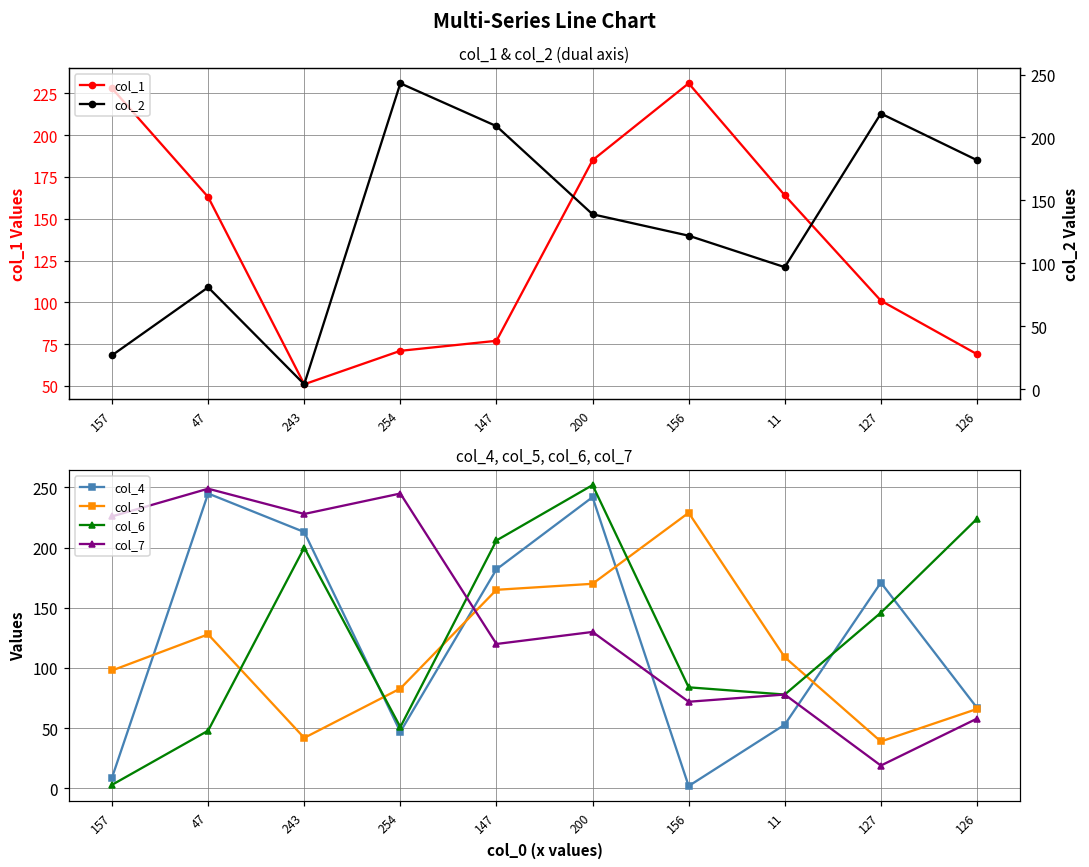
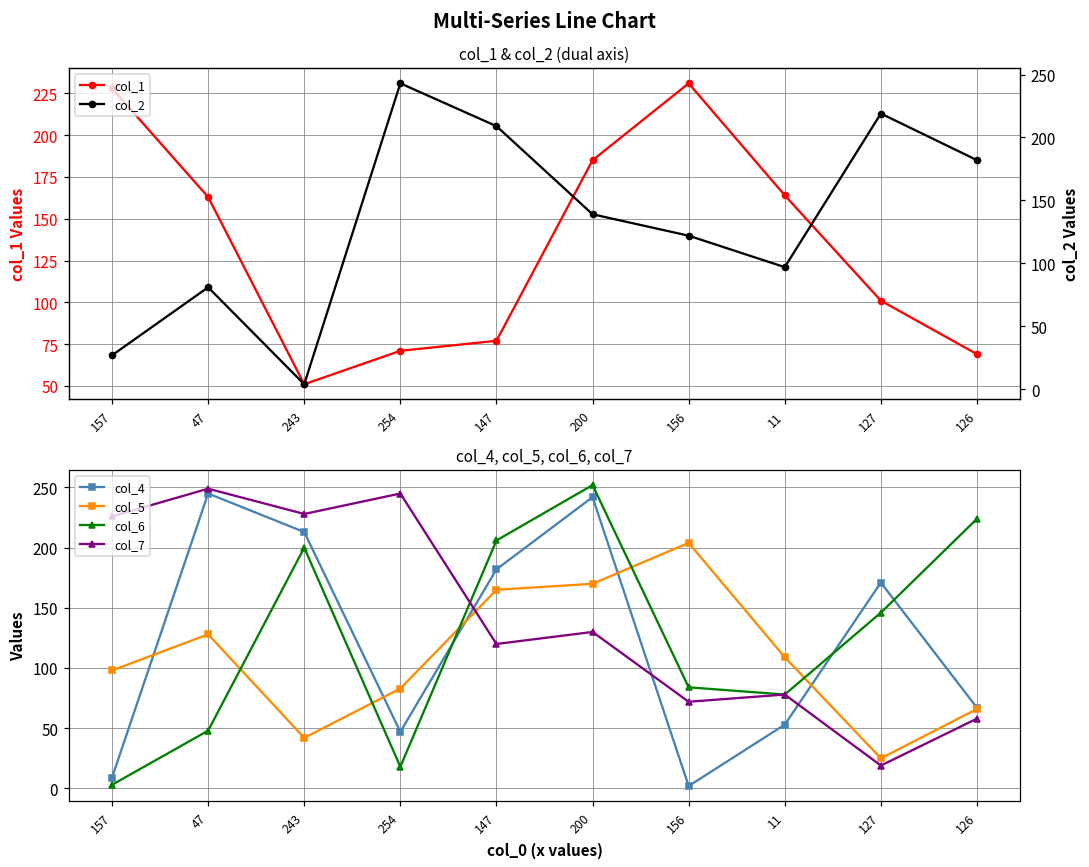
col_4, col_5, col_6, col_7, col_6, 254: 51 -> 18
col_4, col_5, col_6, col_7, col_5, 156: 229 -> 204
col_4, col_5, col_6, col_7, col_5, 127: 39 -> 25
